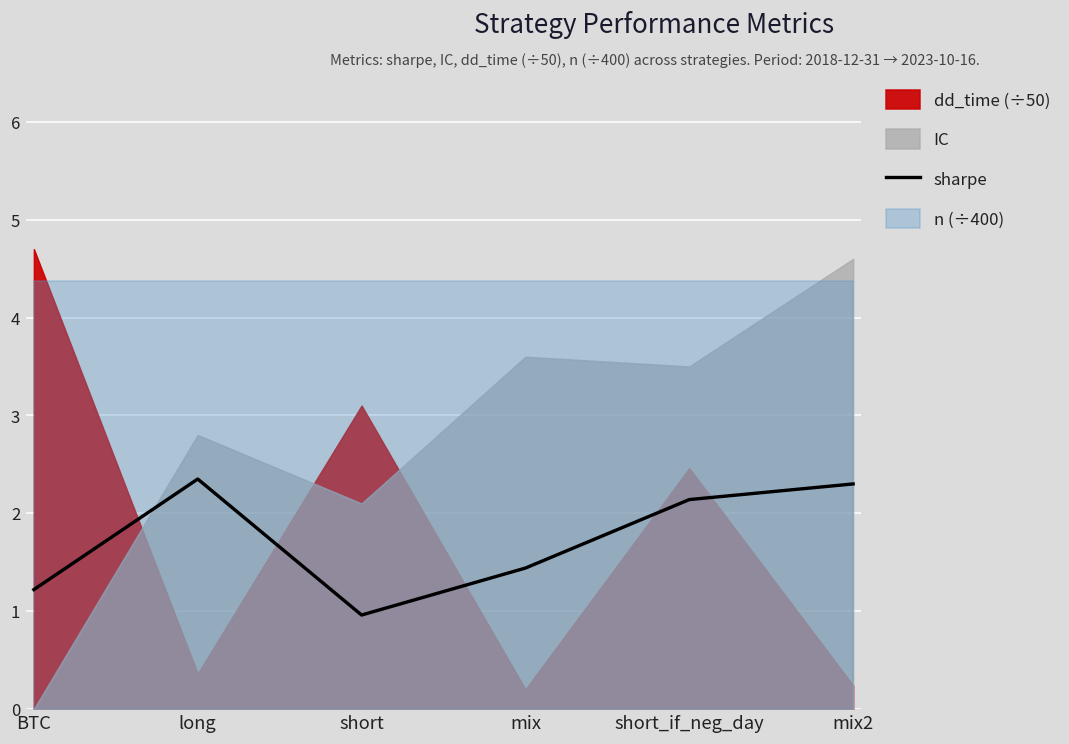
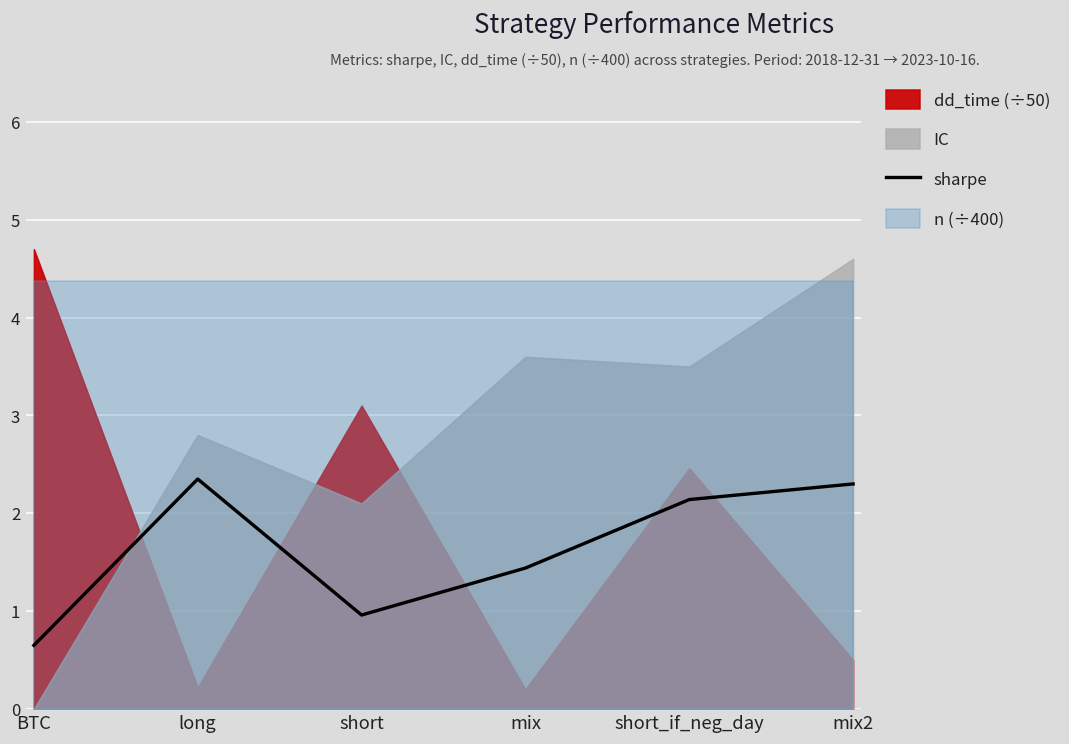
sharpe, BTC: 1.2 -> 0.7
dd_time (÷50), long: 0.4 -> 0.2
dd_time (÷50), mix2: 0.2 -> 0.5
